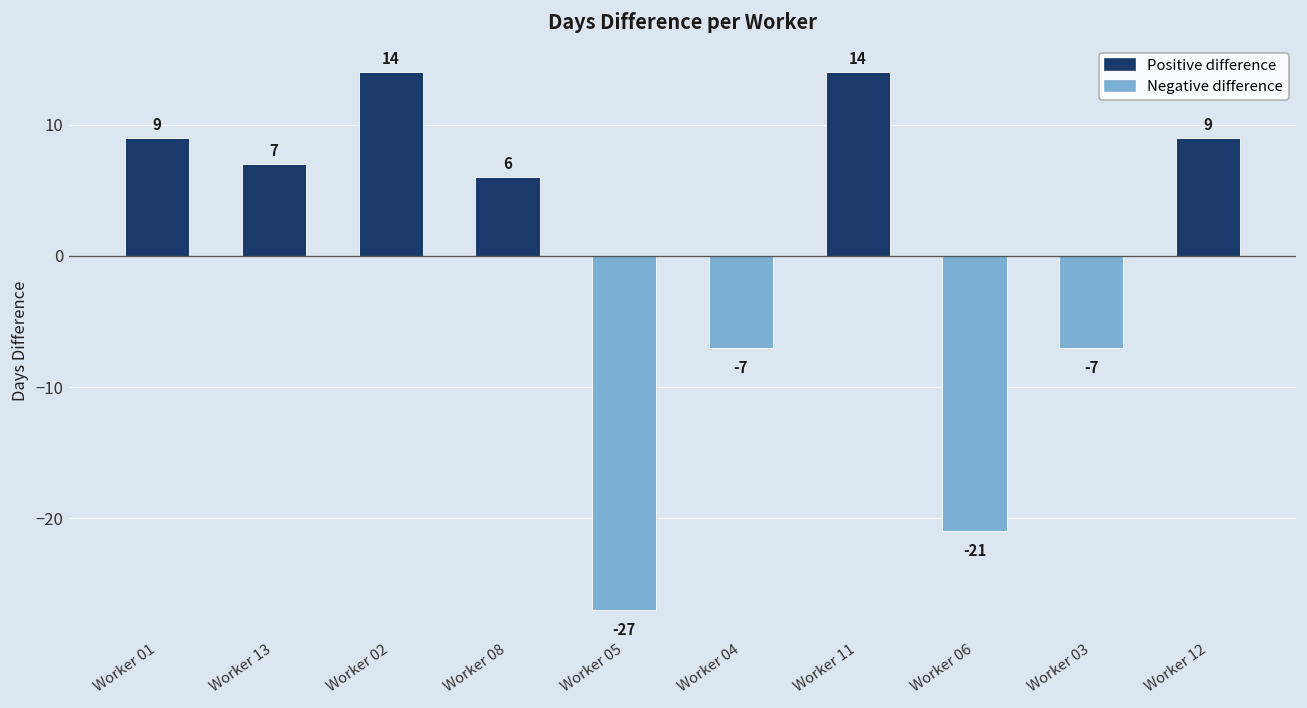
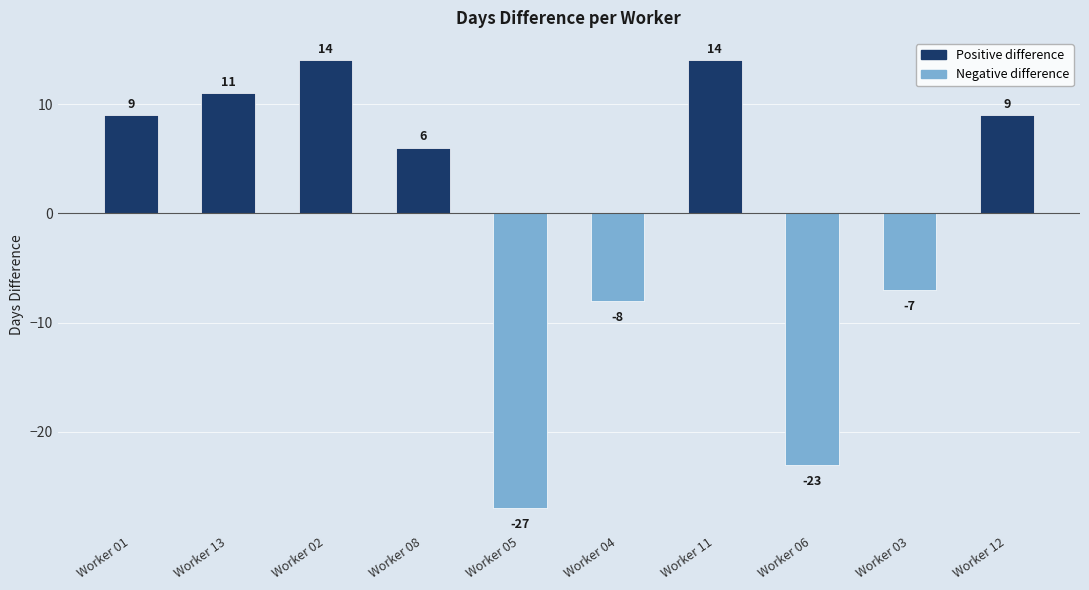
Worker 13: 7 -> 11
Worker 04: -7 -> -8
Worker 06: -21 -> -23
